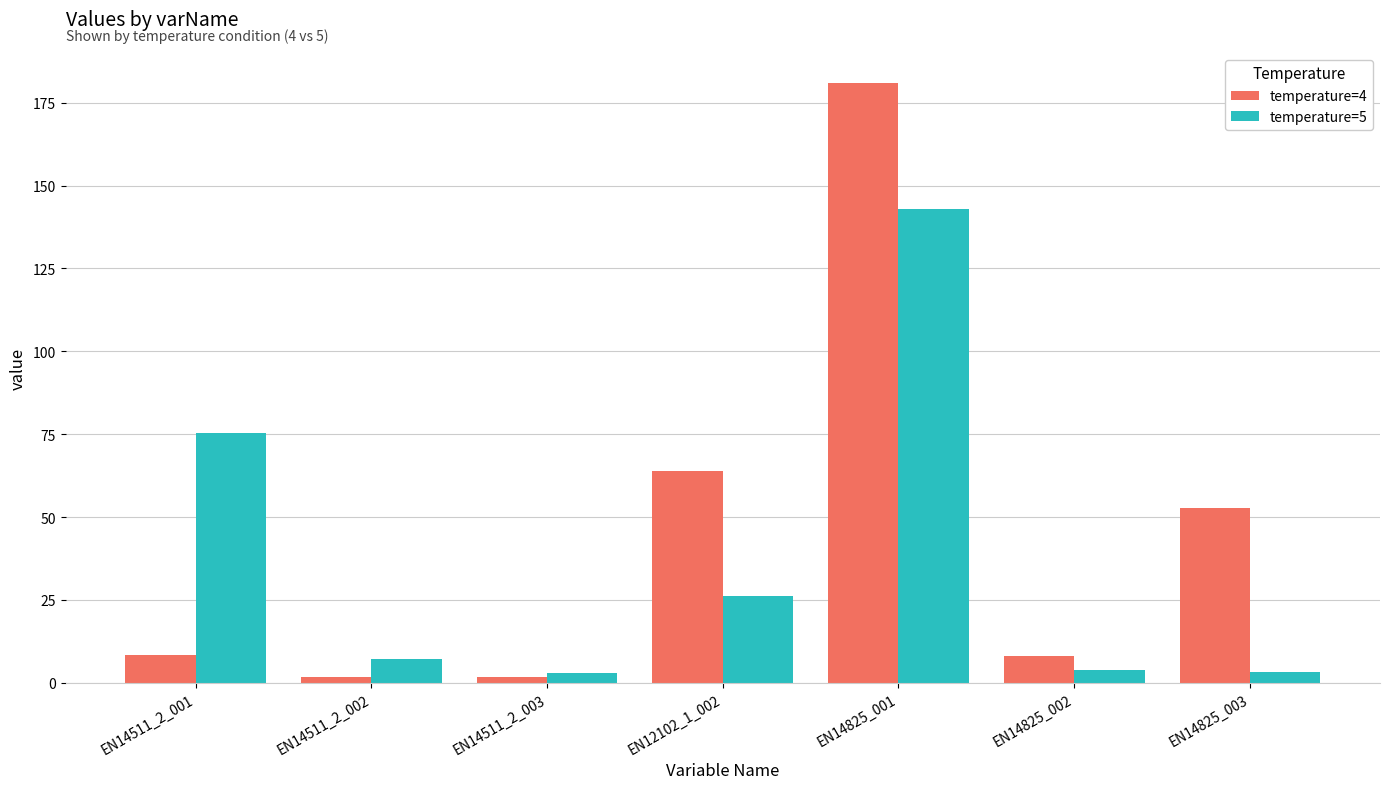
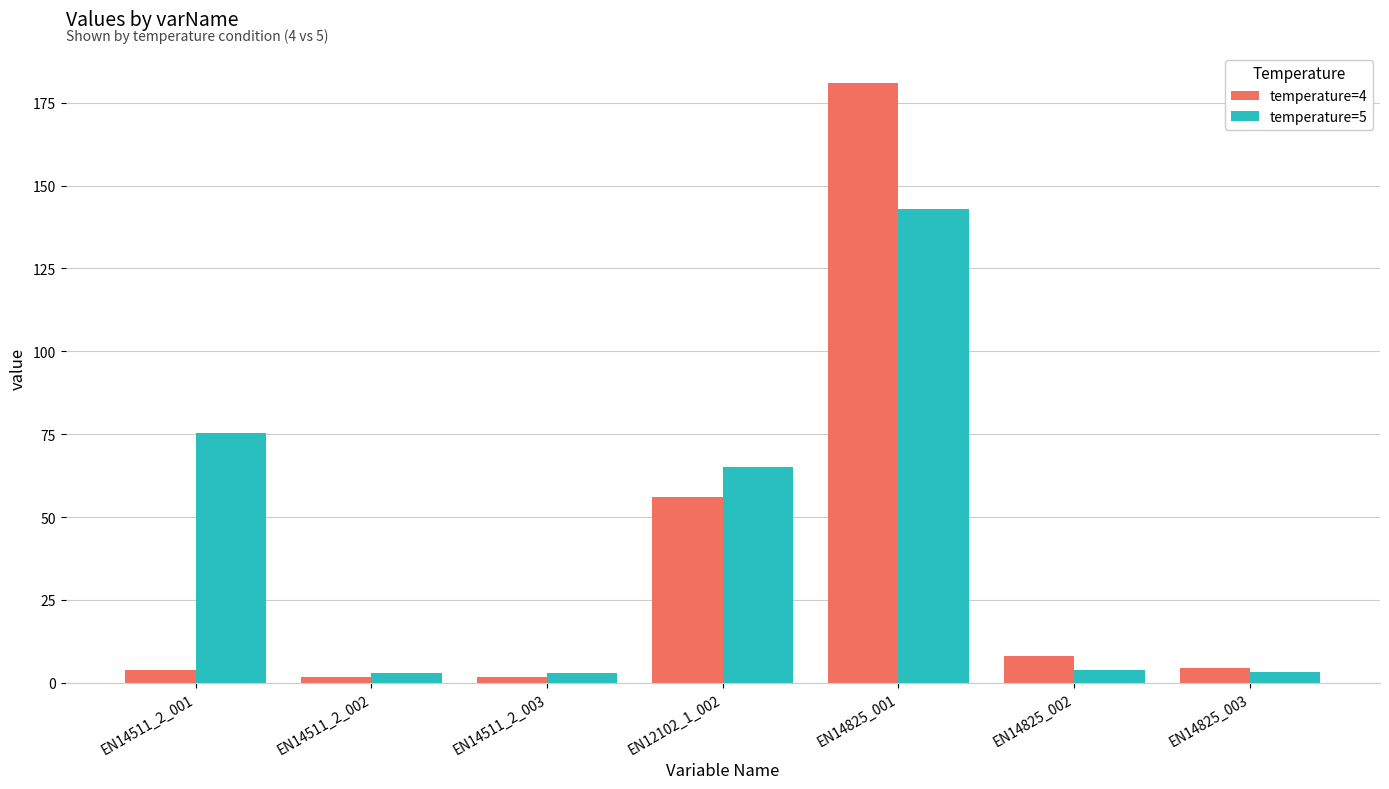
temperature=4, EN14511_2_001: 8 -> 4
temperature=5, EN14511_2_002: 7 -> 3
temperature=4, EN12102_1_002: 64 -> 56
temperature=5, EN12102_1_002: 26 -> 65
temperature=4, EN14825_003: 53 -> 5
